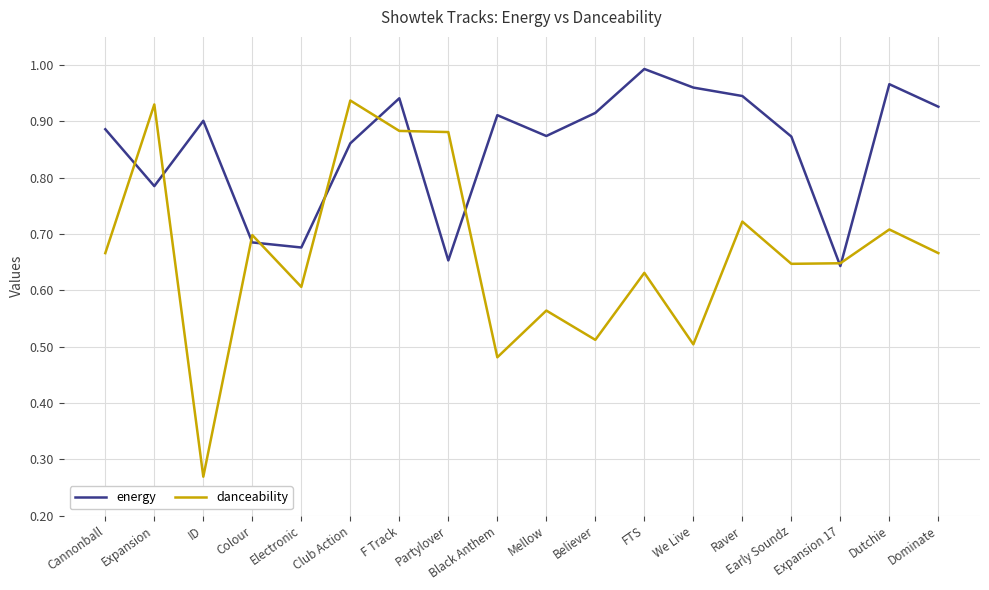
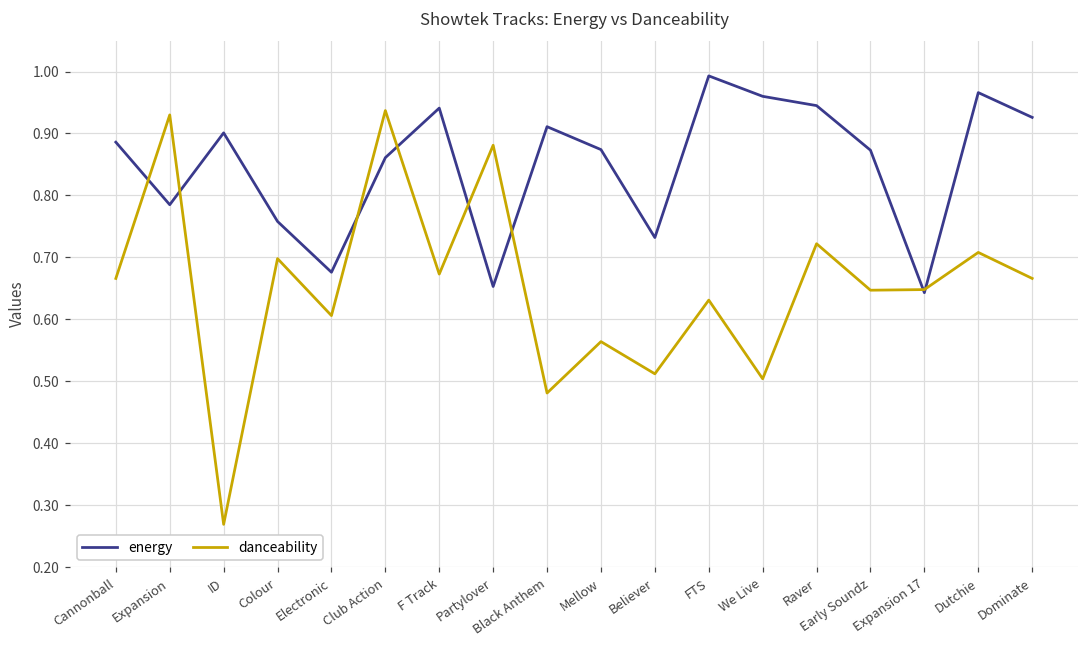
energy, Colour: 0.69 -> 0.76
danceability, F Track: 0.88 -> 0.67
energy, Believer: 0.92 -> 0.73
